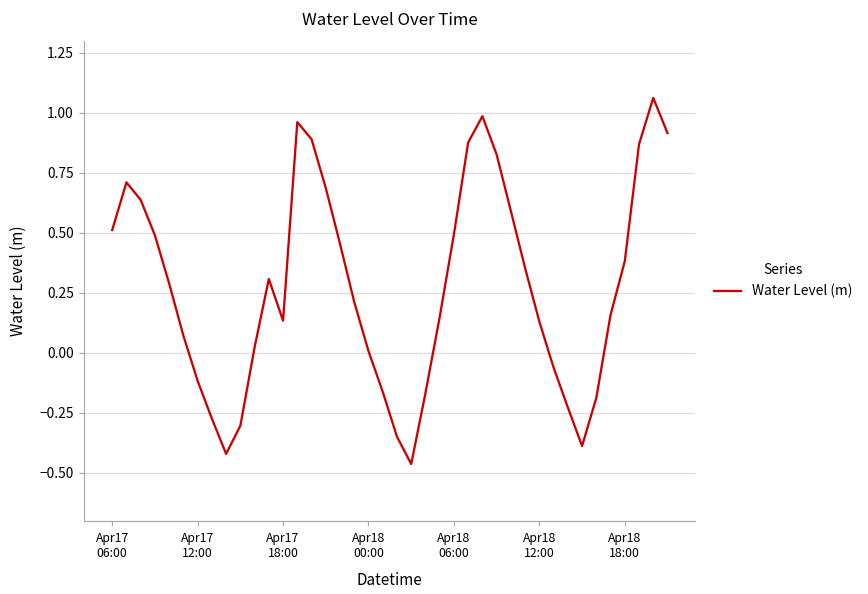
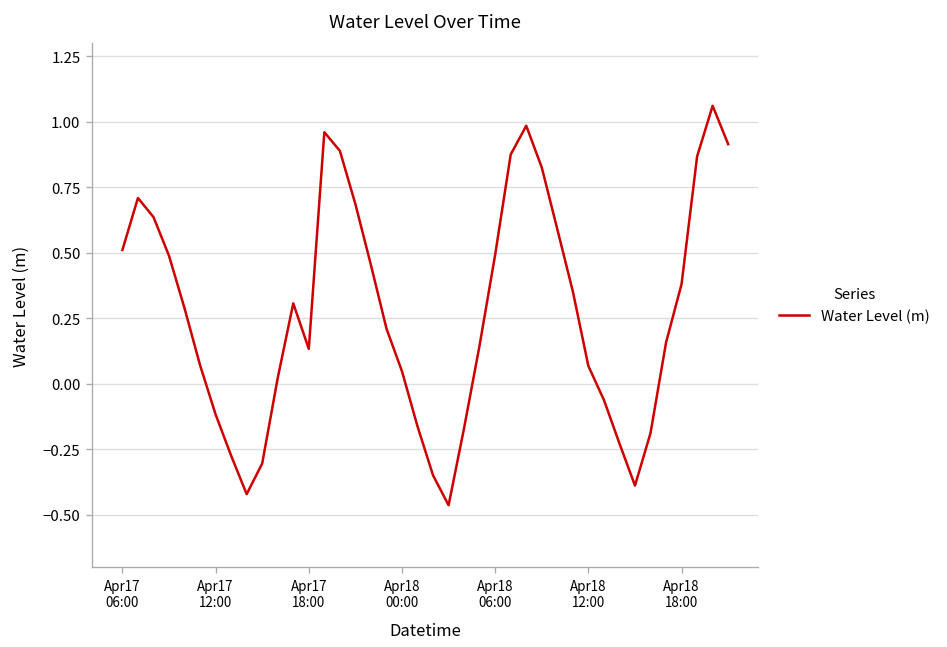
Apr18 00:00: 0.01 -> 0.05
Apr18 12:00: 0.13 -> 0.07
